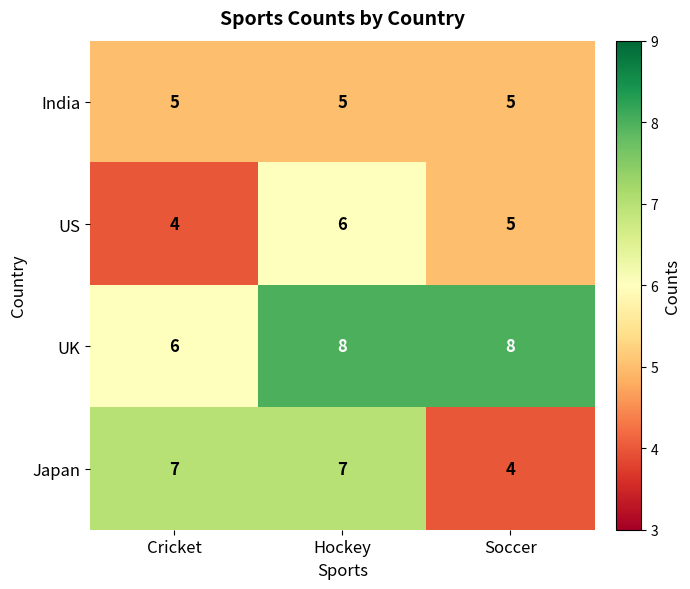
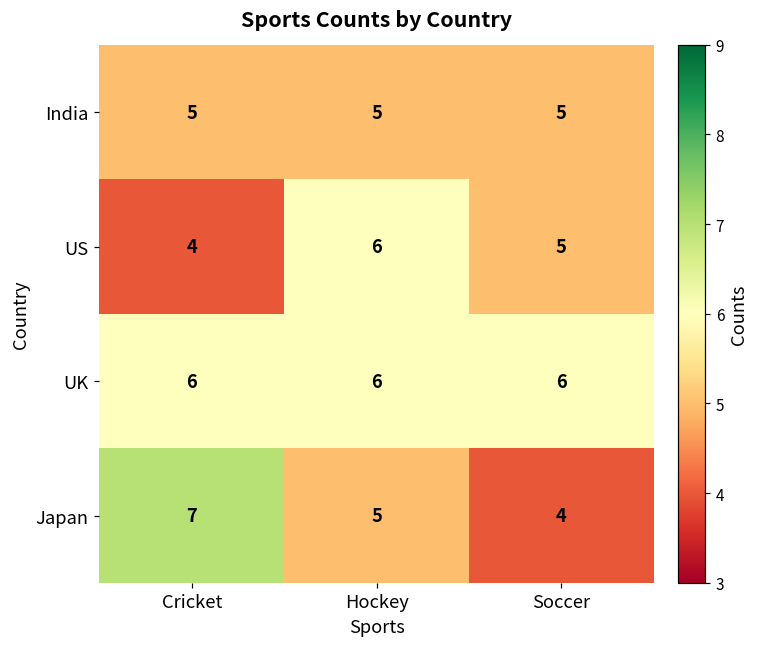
UK, Hockey: 8 -> 6
UK, Soccer: 8 -> 6
Japan, Hockey: 7 -> 5
